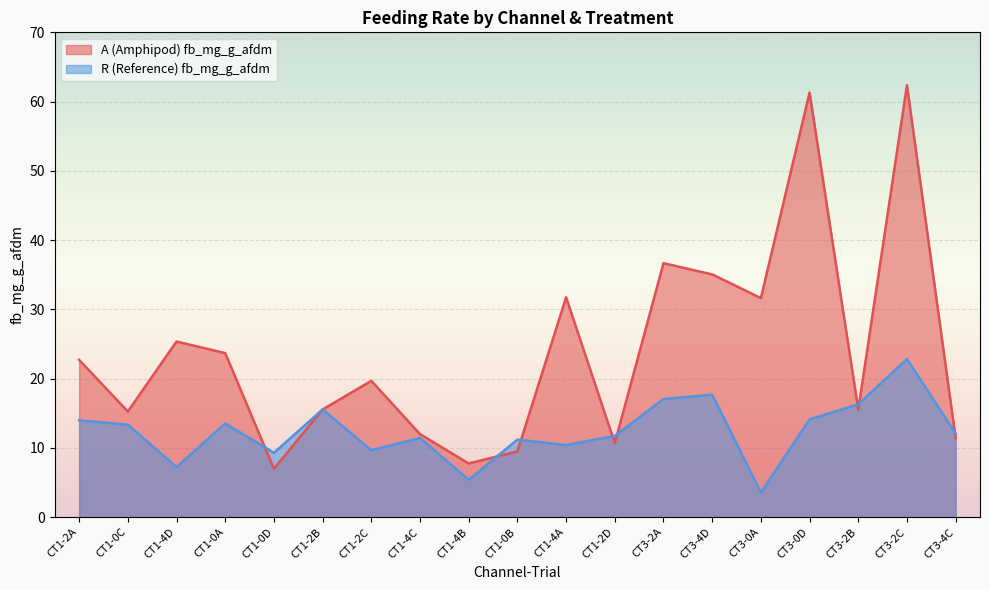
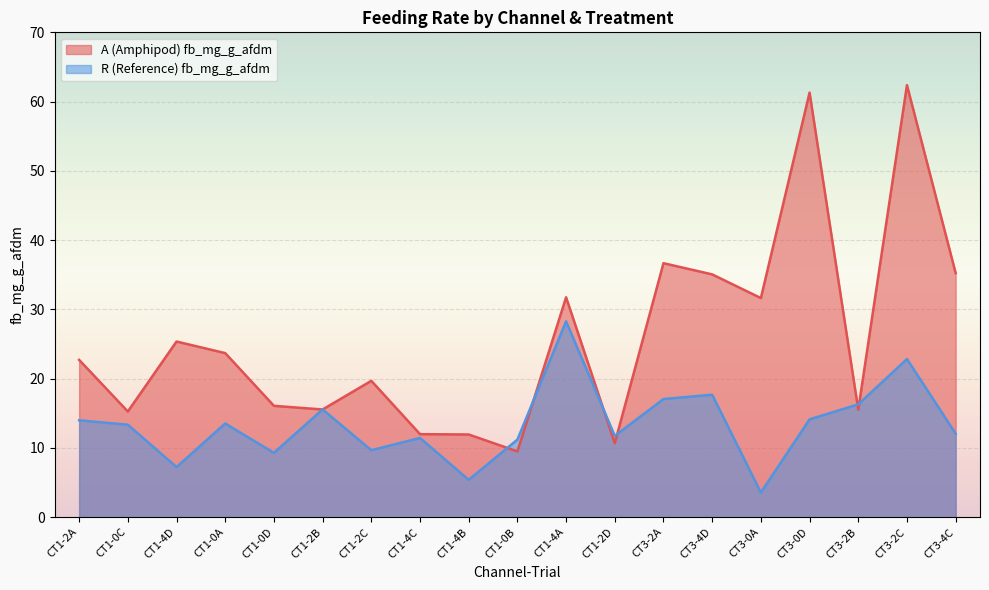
A (Amphipod) fb_mg_g_afdm, CT1-0D: 7 -> 16
A (Amphipod) fb_mg_g_afdm, CT1-4B: 8 -> 12
R (Reference) fb_mg_g_afdm, CT1-4A: 10 -> 28
A (Amphipod) fb_mg_g_afdm, CT3-4C: 11 -> 35
